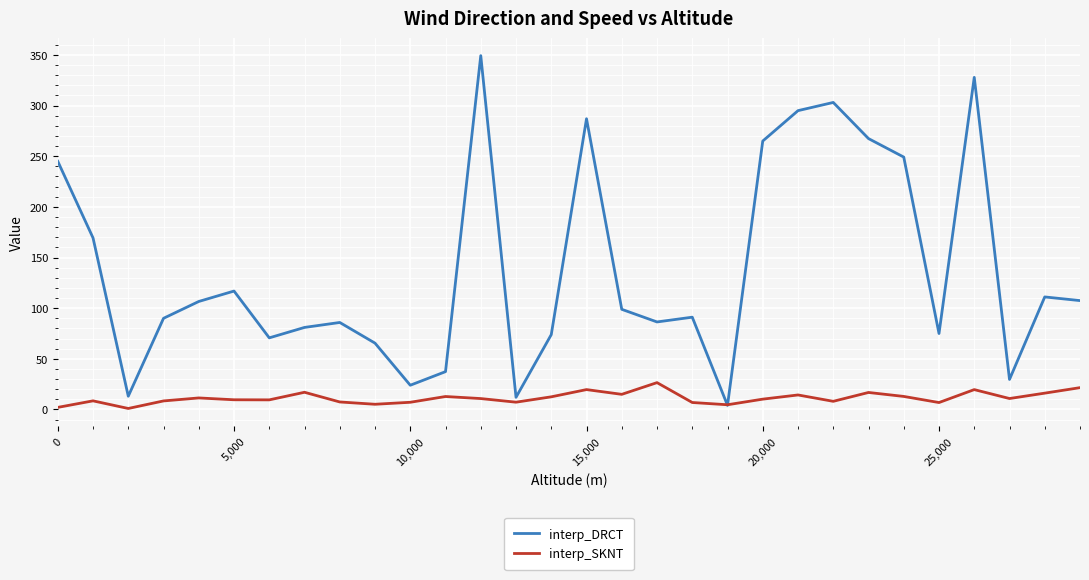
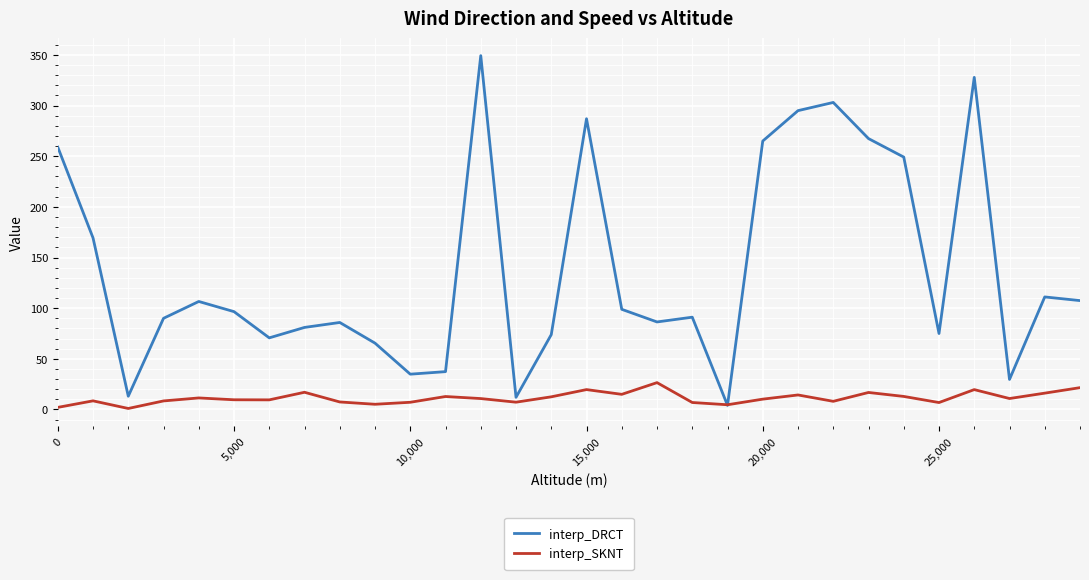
interp_DRCT, 0: 245 -> 259
interp_DRCT, 5,000: 117 -> 97
interp_DRCT, 10,000: 24 -> 35
